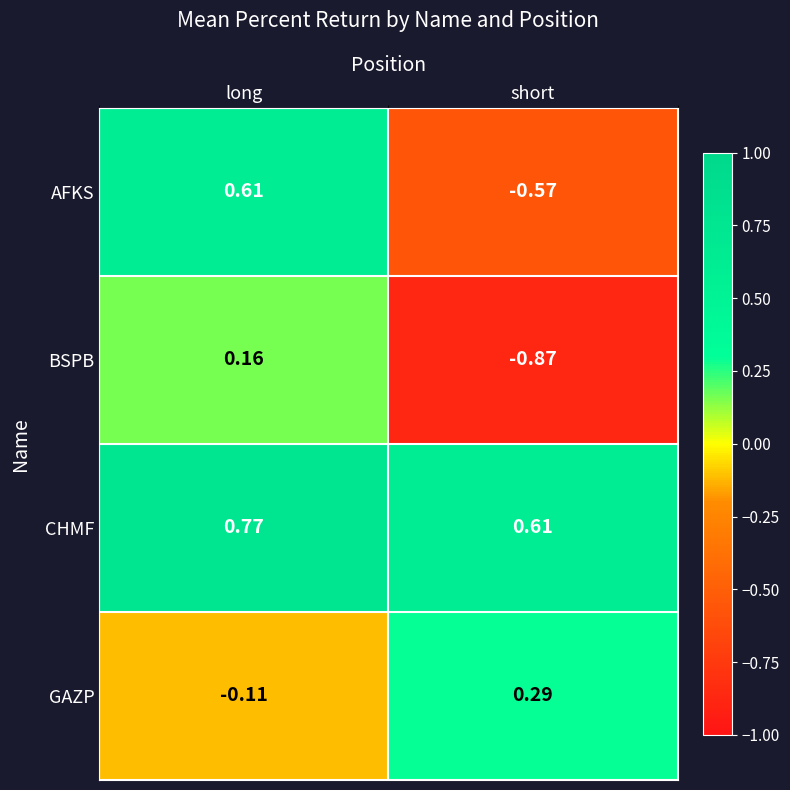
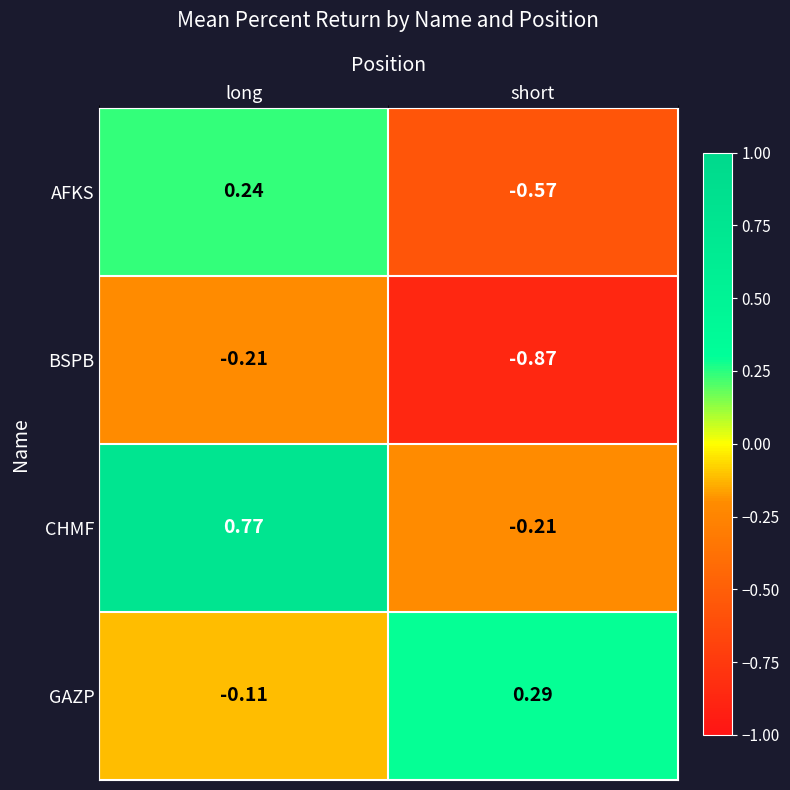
AFKS, long: 0.61 -> 0.24
BSPB, long: 0.16 -> -0.21
CHMF, short: 0.61 -> -0.21
